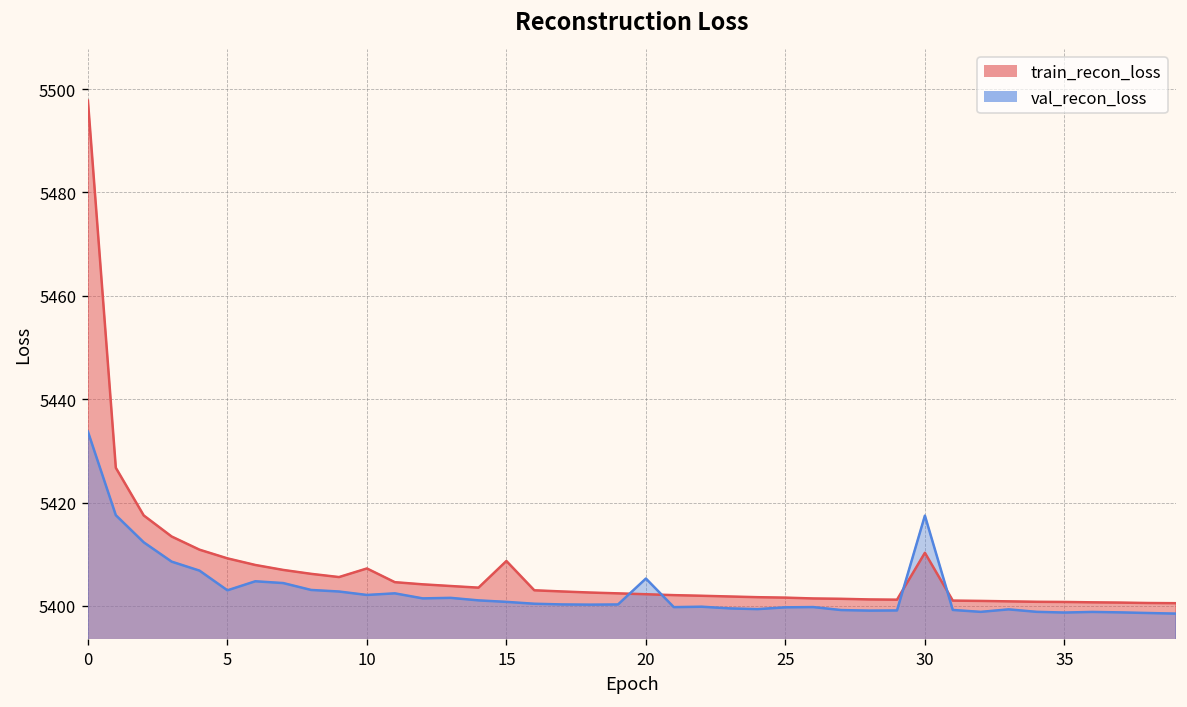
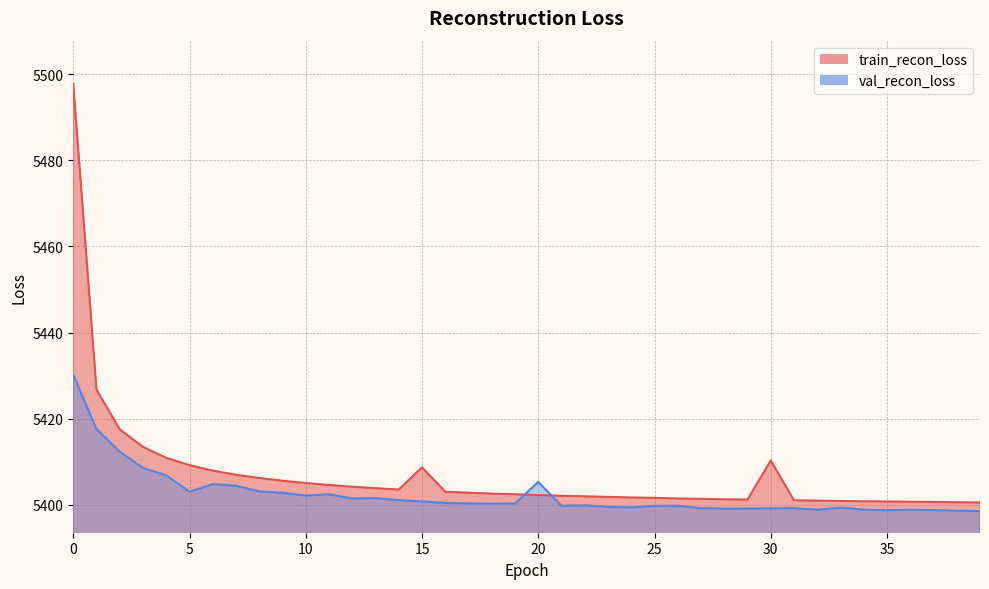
val_recon_loss, 0: 5434 -> 5430
train_recon_loss, 10: 5407 -> 5405
val_recon_loss, 30: 5417 -> 5399
